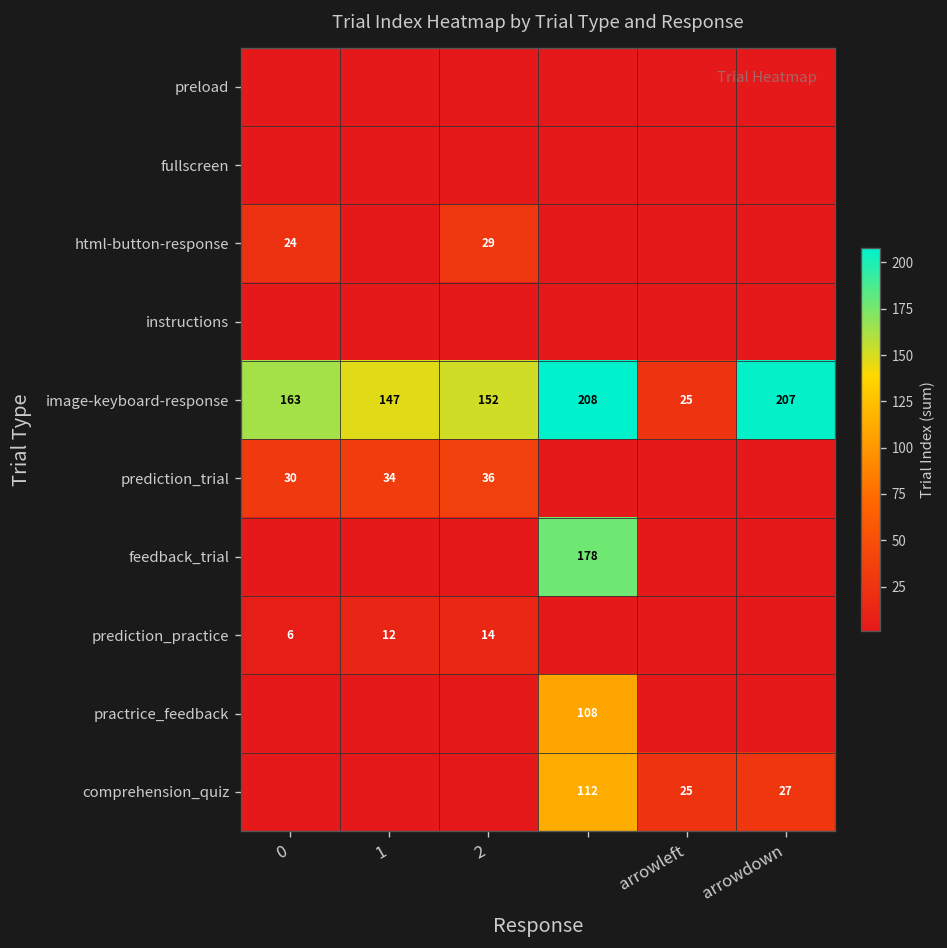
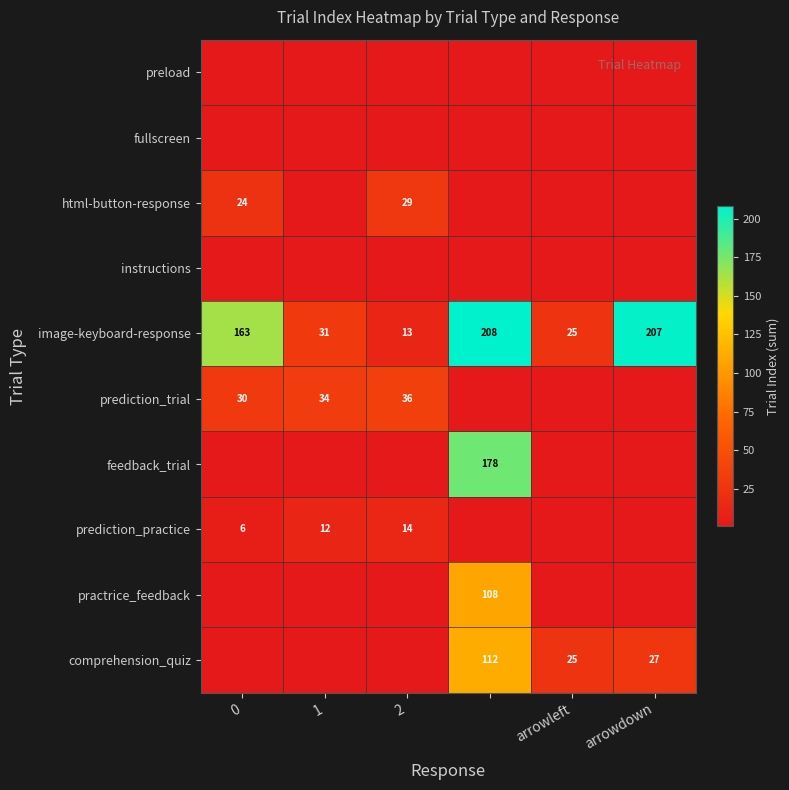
image-keyboard-response, 1: 147 -> 31
image-keyboard-response, 2: 152 -> 13
